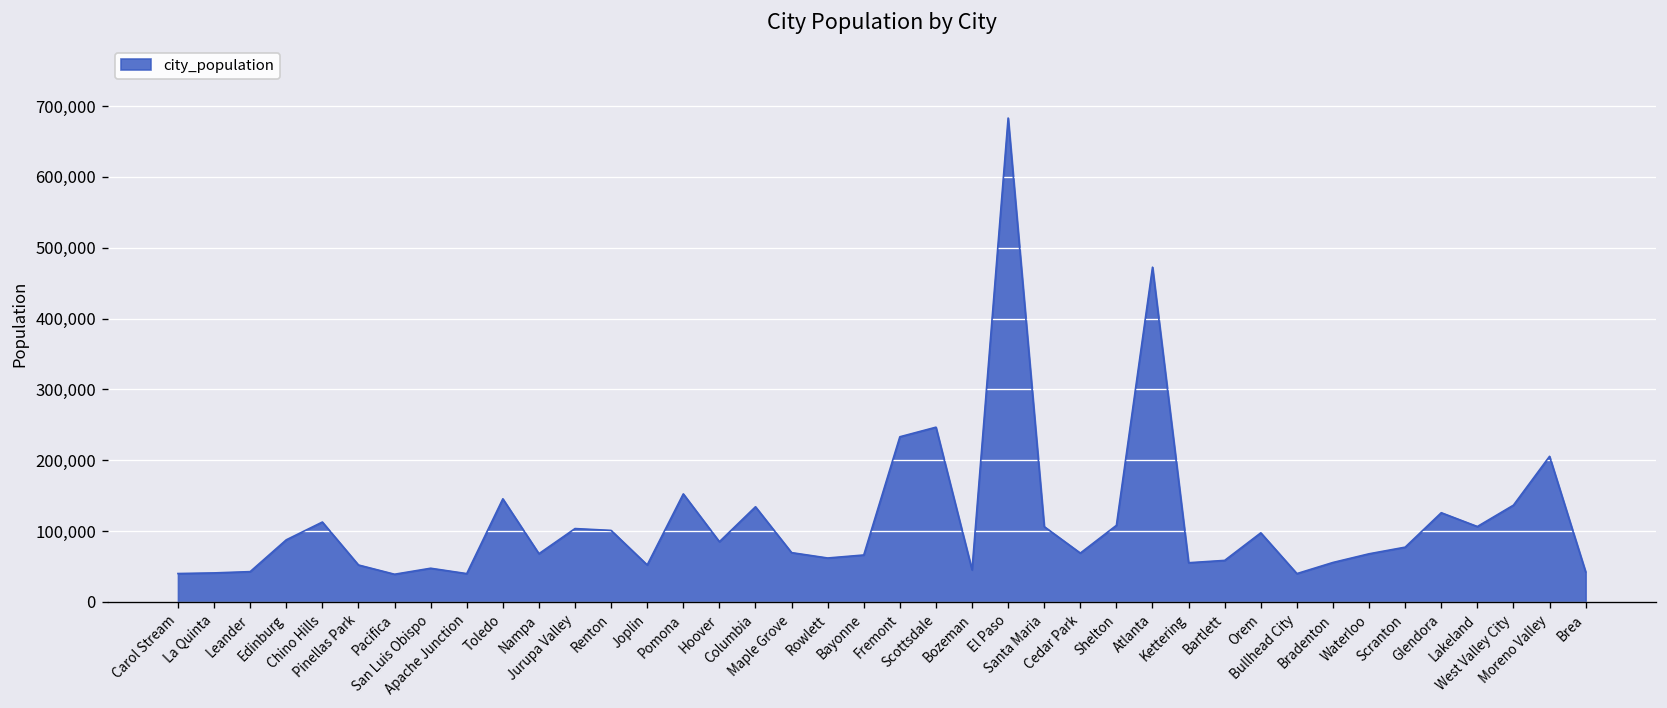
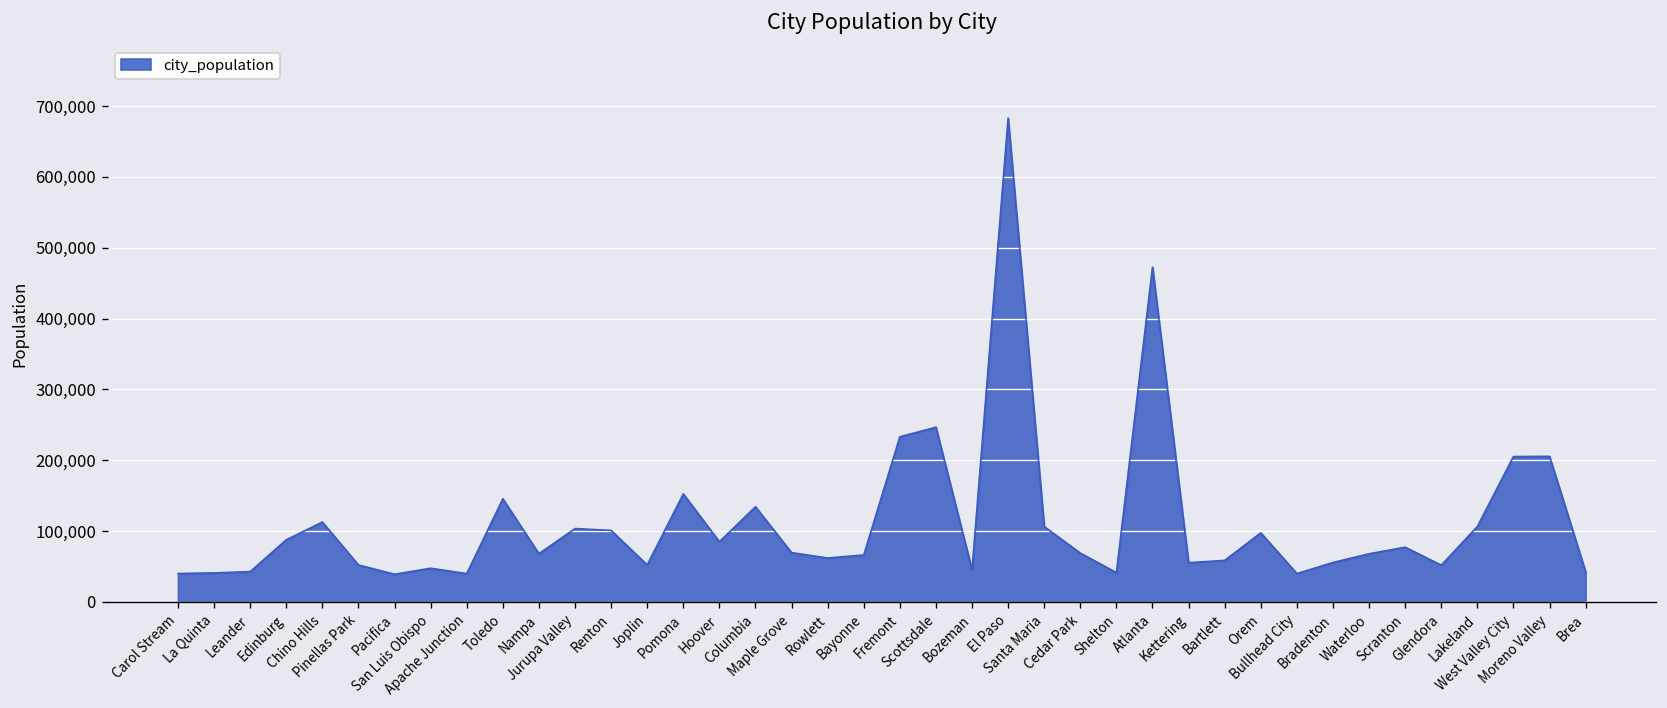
Shelton: 110,000 -> 40,000
Glendora: 130,000 -> 50,000
West Valley City: 140,000 -> 210,000
